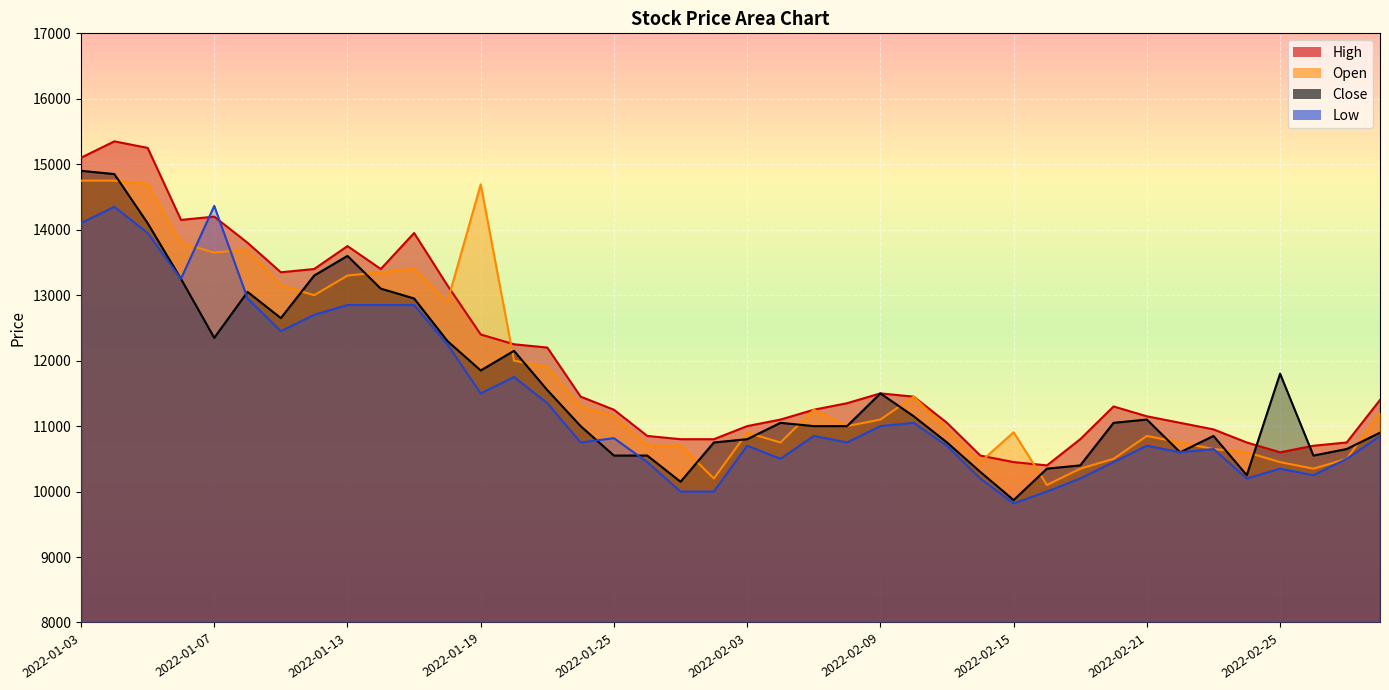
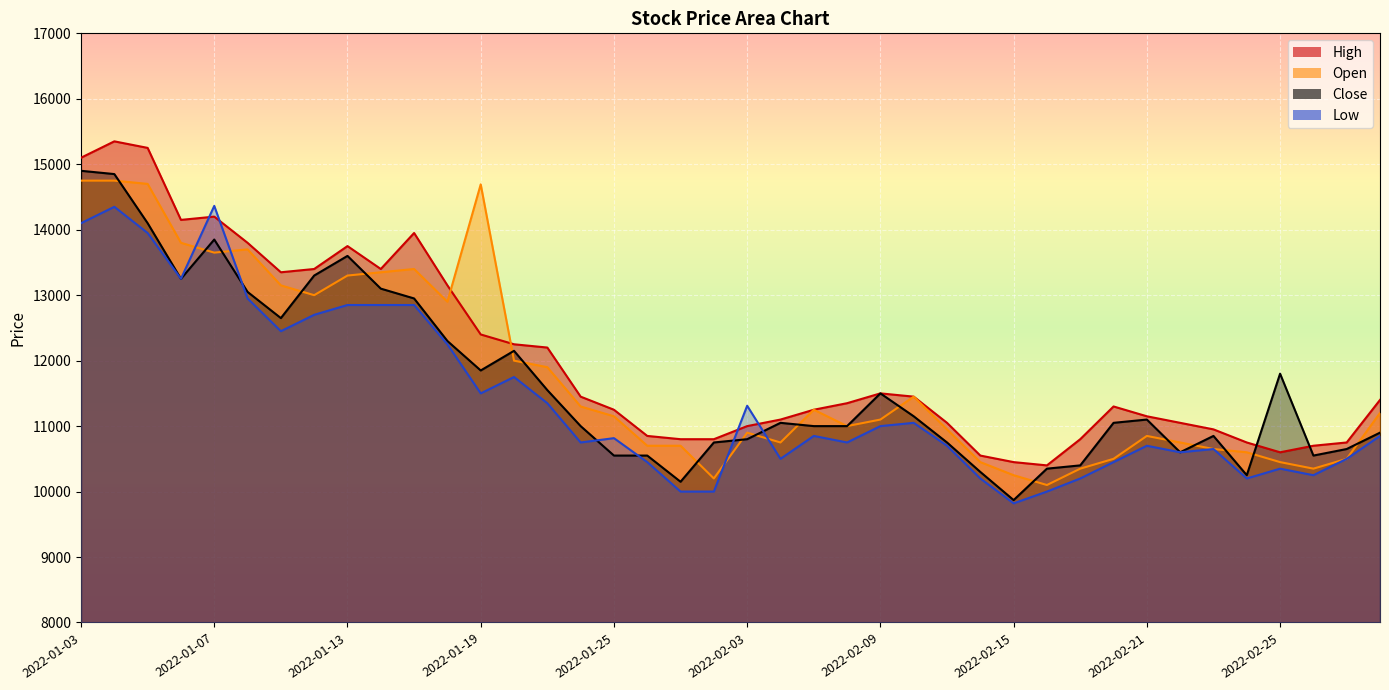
Close, 2022-01-07: 12300 -> 13900
Low, 2022-02-03: 10700 -> 11300
Open, 2022-02-15: 10900 -> 10300
